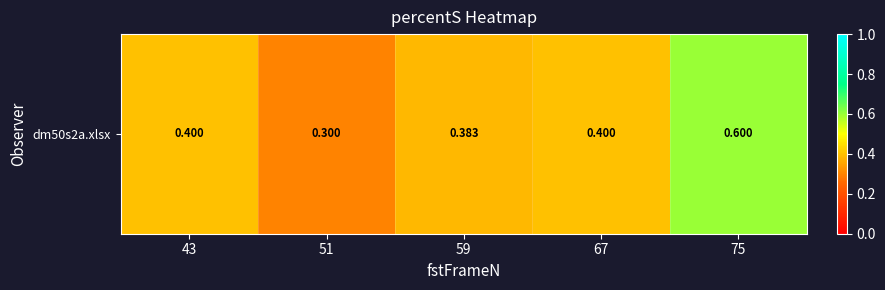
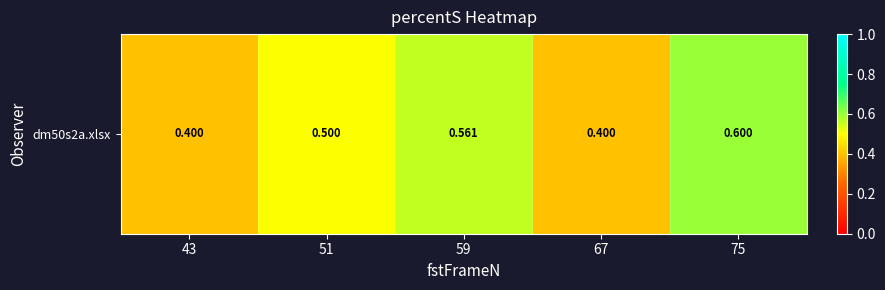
dm50s2a.xlsx, 51: 0.300 -> 0.500
dm50s2a.xlsx, 59: 0.383 -> 0.561
